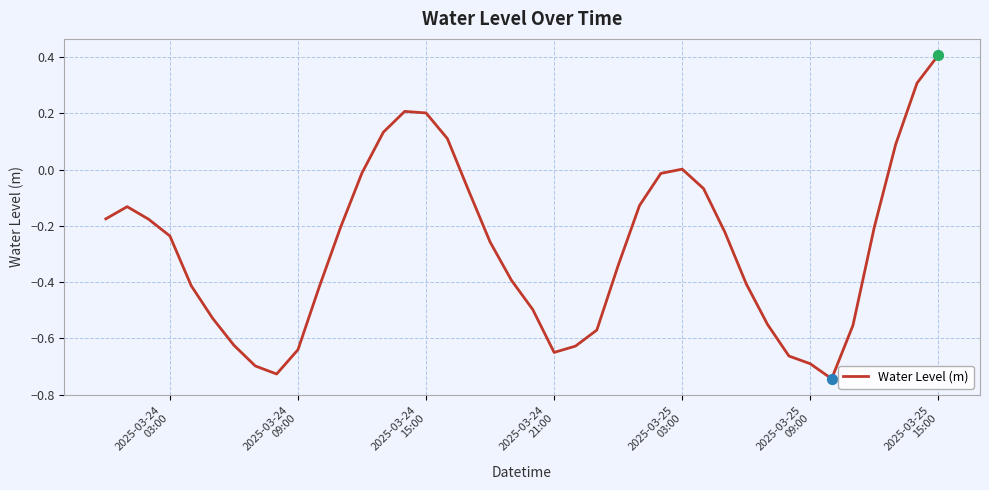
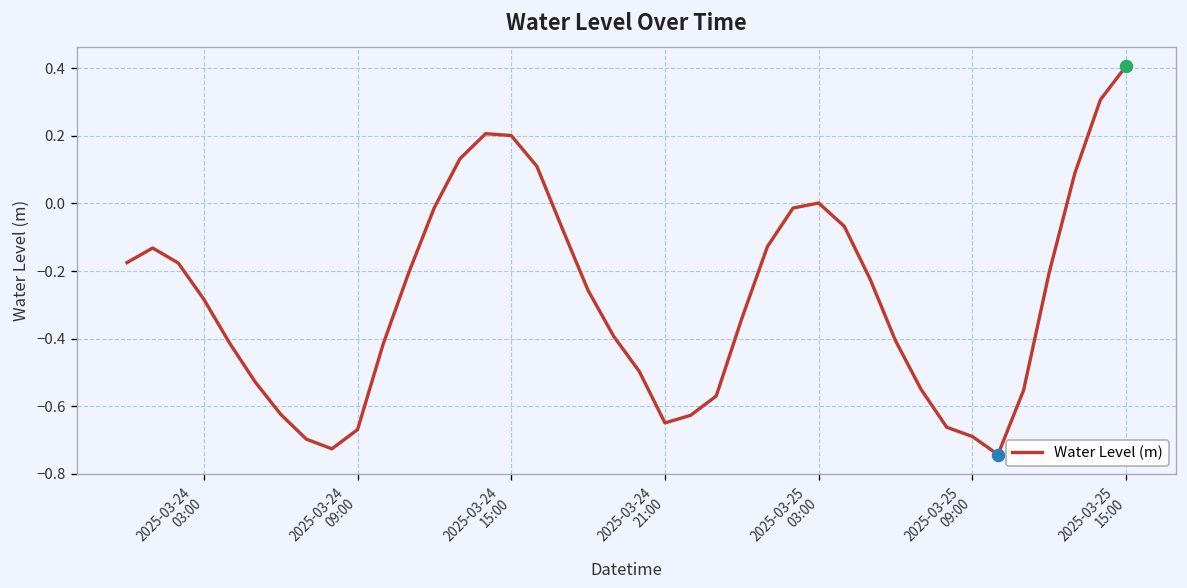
Water Level (m), 2025-03-24 03:00: -0.24 -> -0.28
Water Level (m), 2025-03-24 09:00: -0.64 -> -0.67
